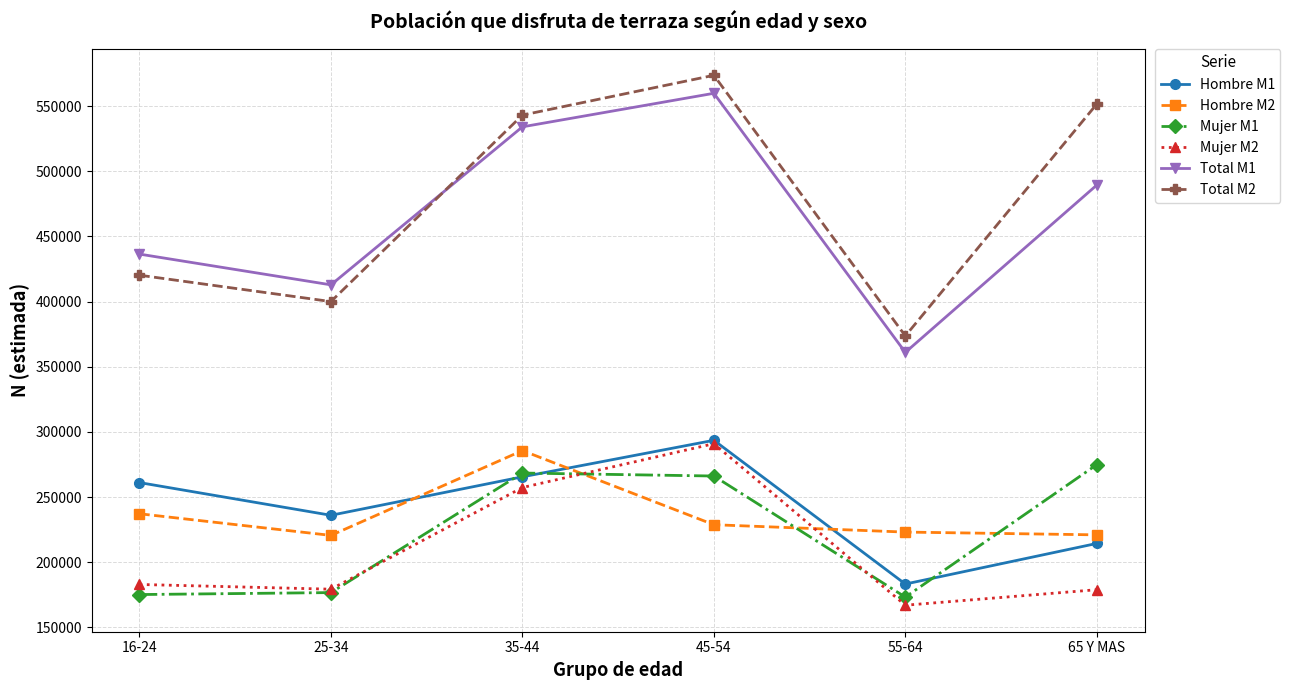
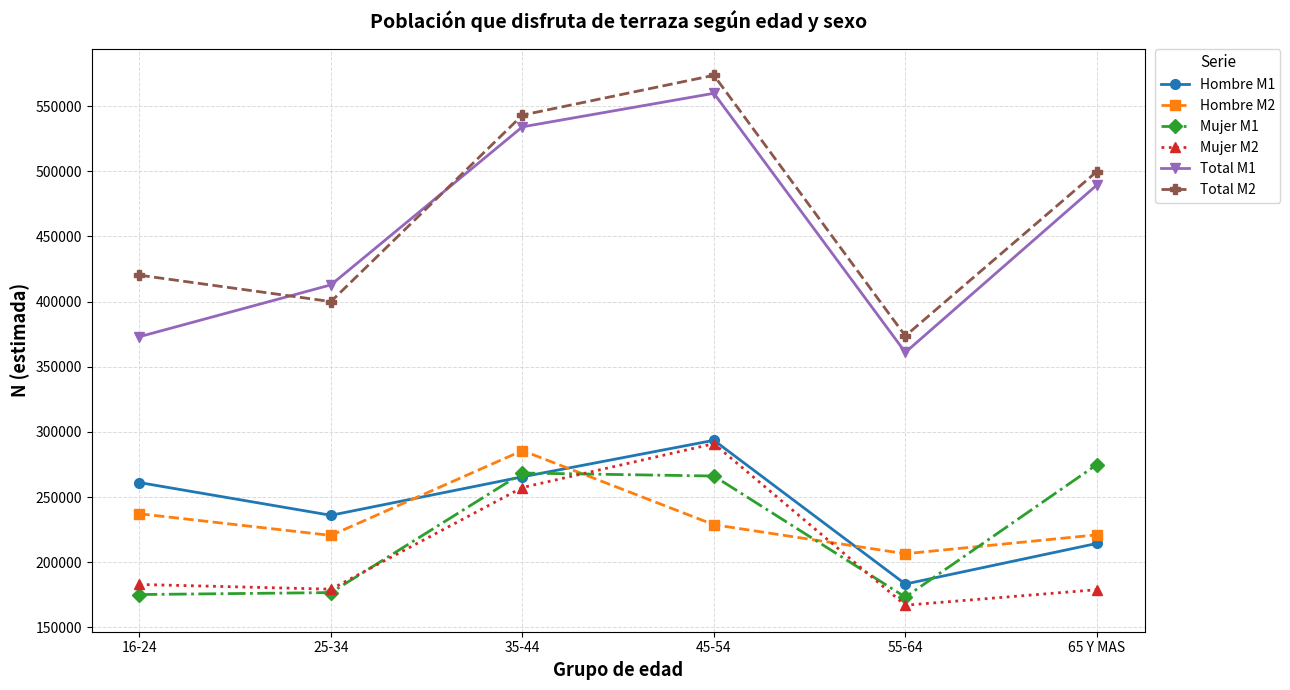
Total M1, 16-24: 436000 -> 373000
Hombre M2, 55-64: 223000 -> 207000
Total M2, 65 Y MAS: 552000 -> 500000
